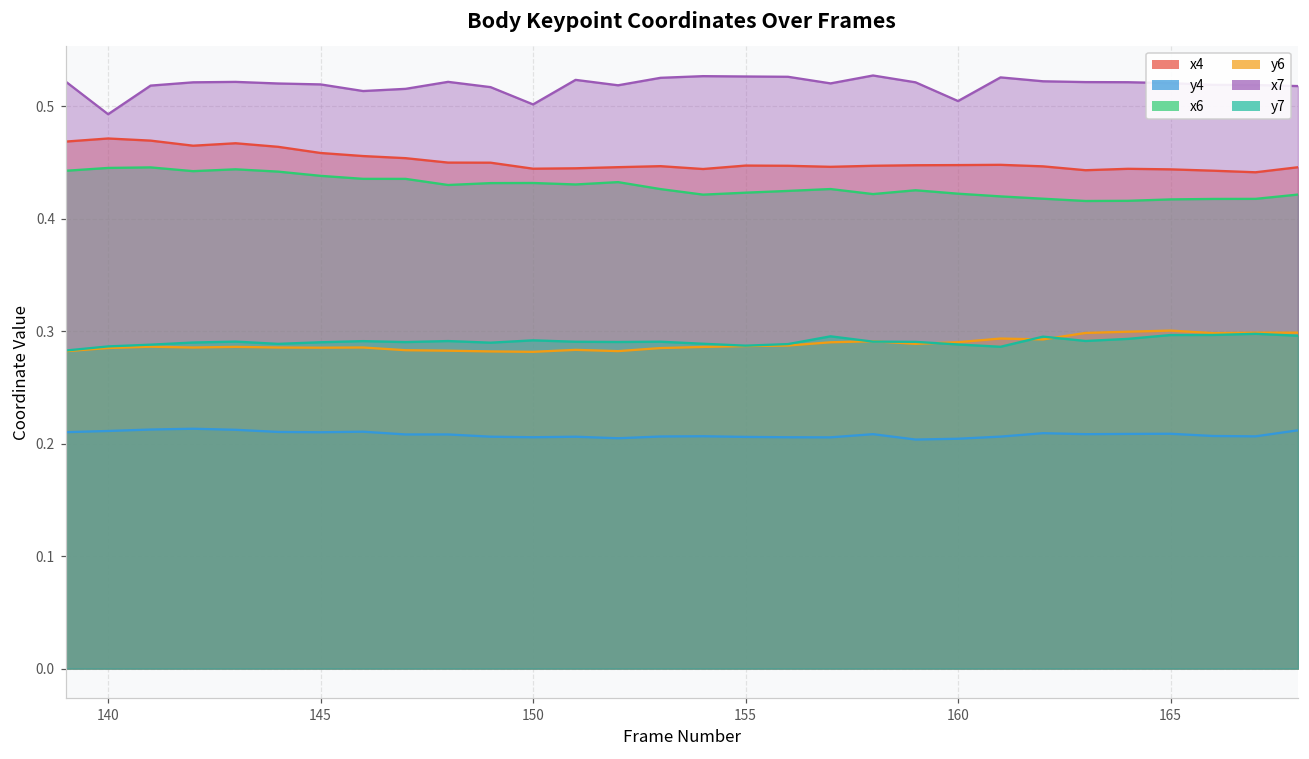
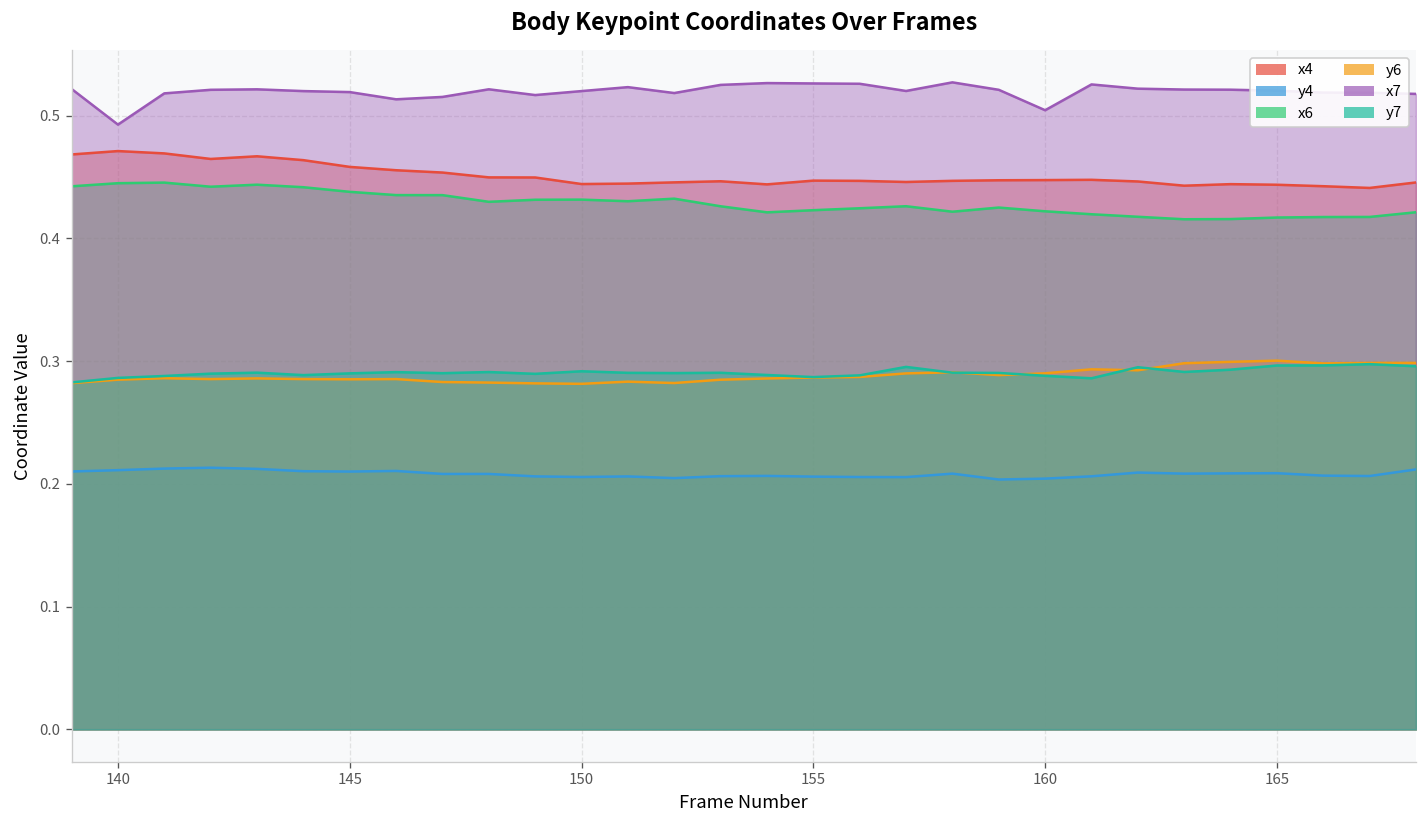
x7, 150: 0.502 -> 0.520
